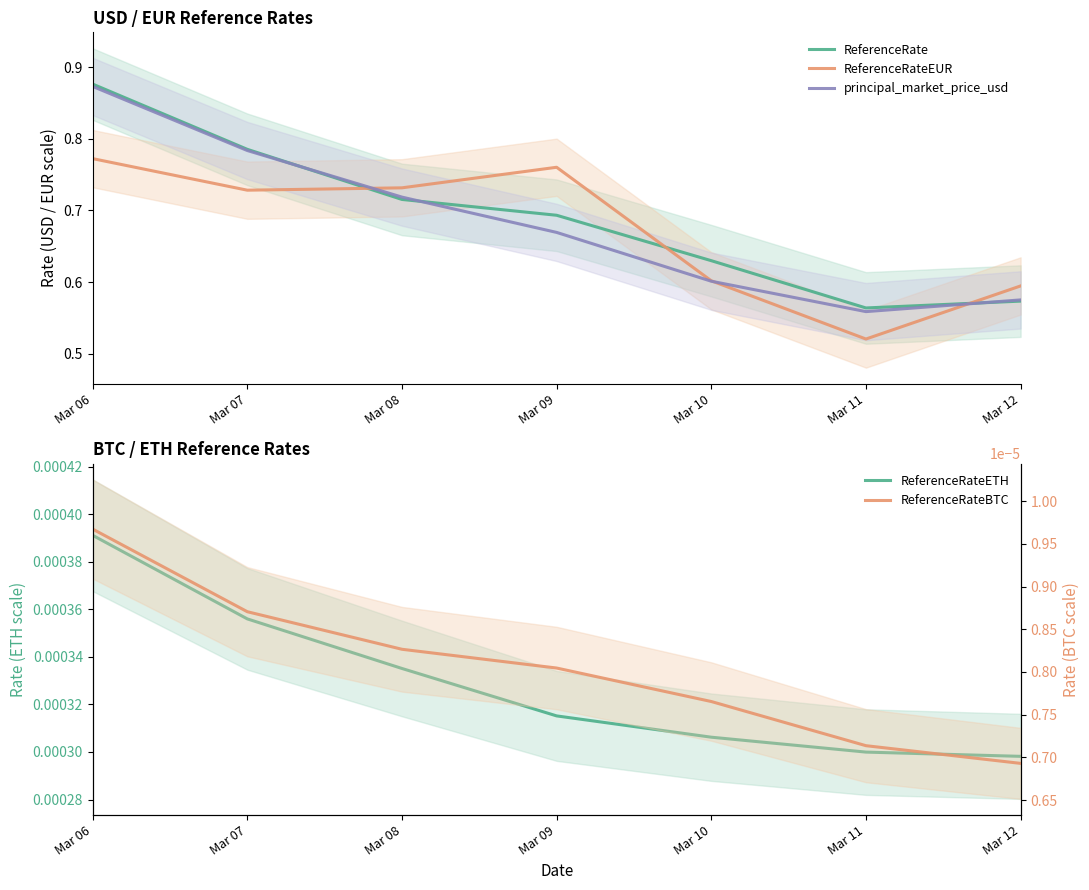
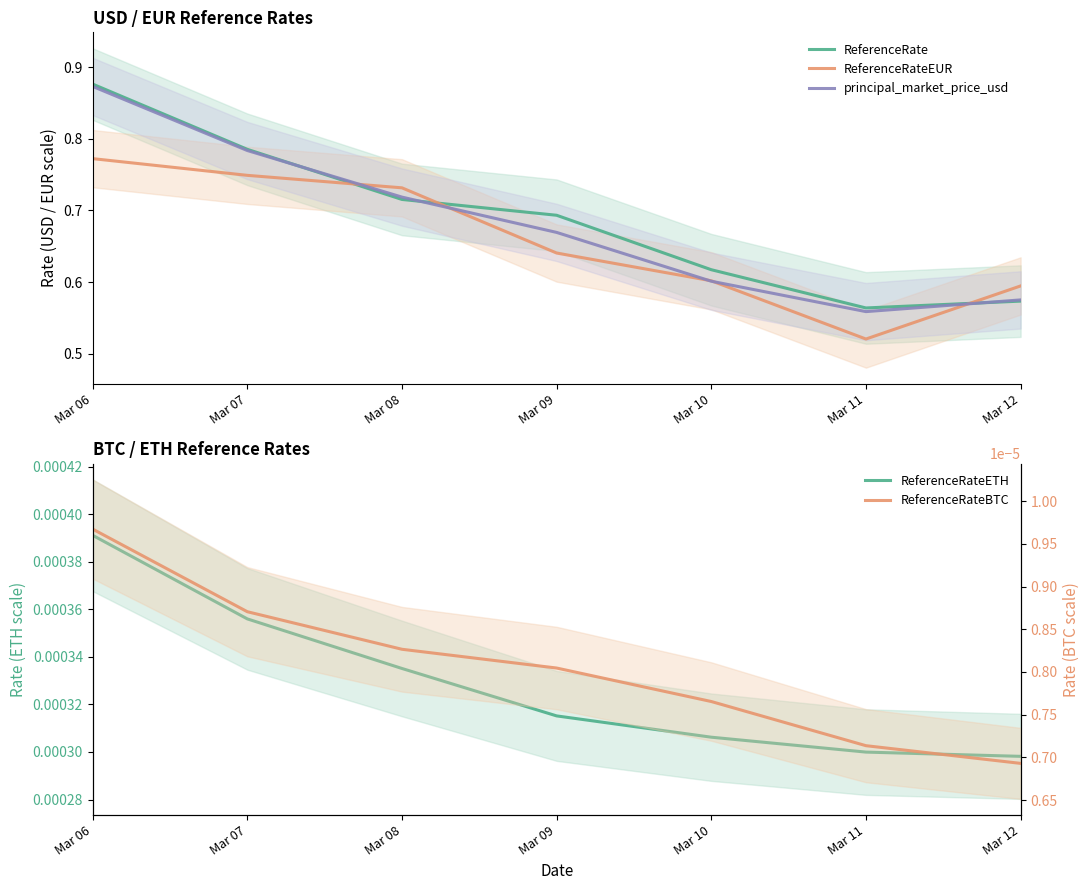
USD / EUR Reference Rates, ReferenceRateEUR, Mar 07: 0.73 -> 0.75
USD / EUR Reference Rates, ReferenceRateEUR, Mar 09: 0.76 -> 0.64
USD / EUR Reference Rates, ReferenceRate, Mar 10: 0.63 -> 0.62
